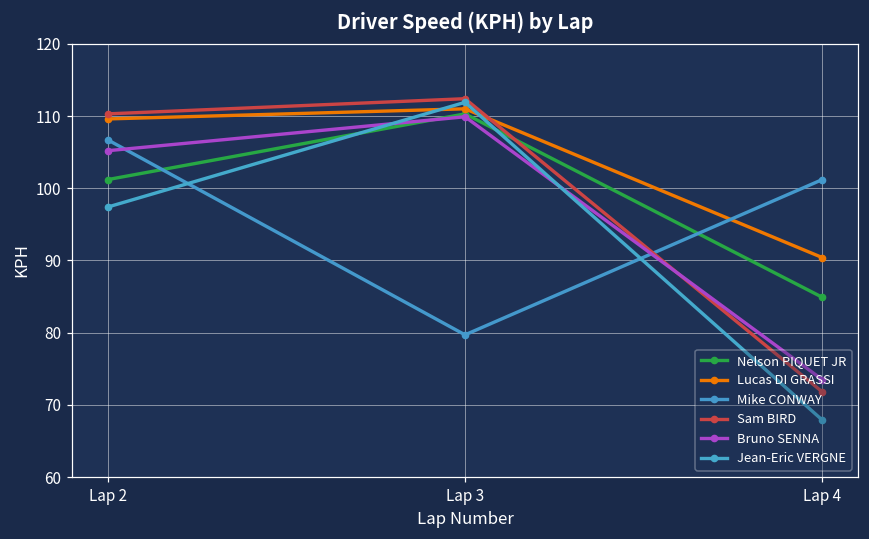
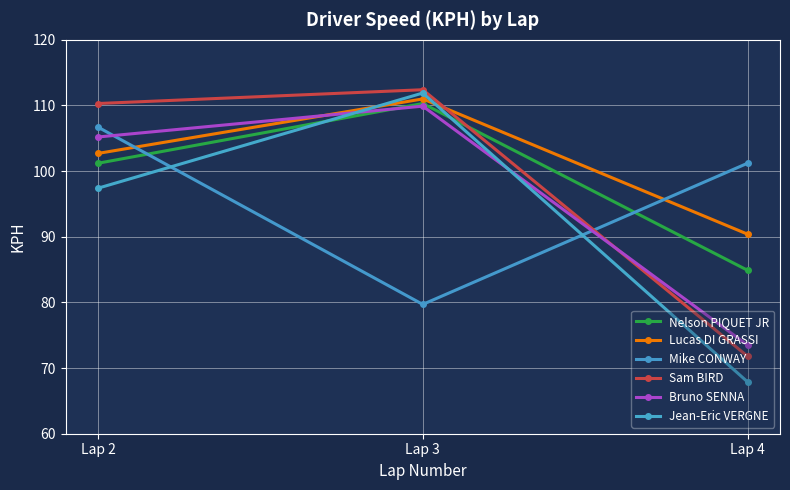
Lucas DI GRASSI, Lap 2: 110 -> 103
